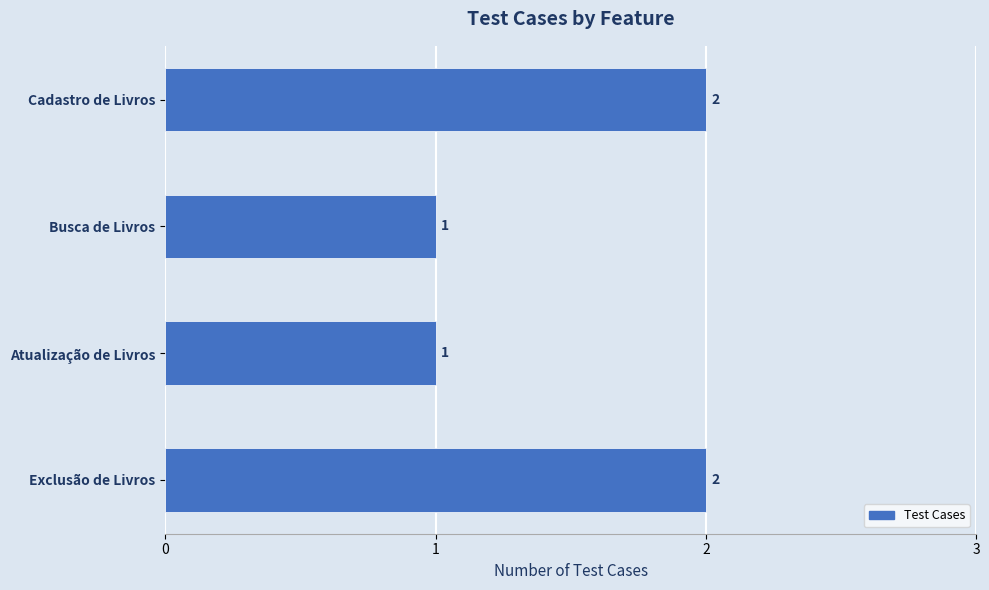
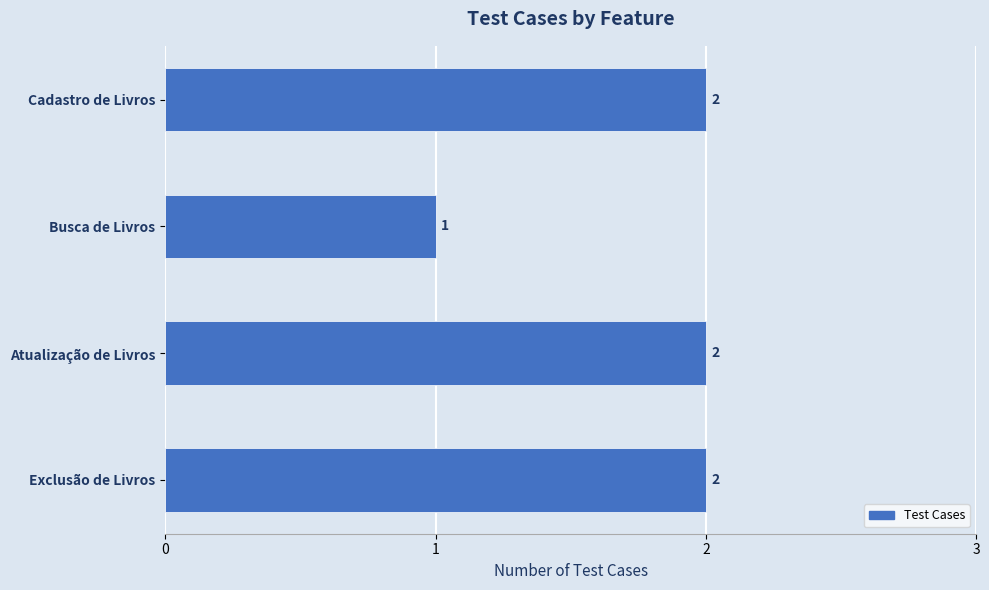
Atualização de Livros: 1 -> 2
